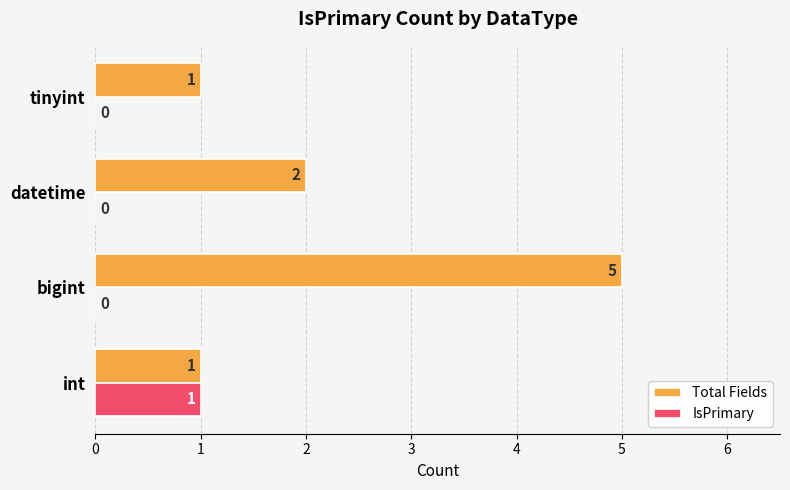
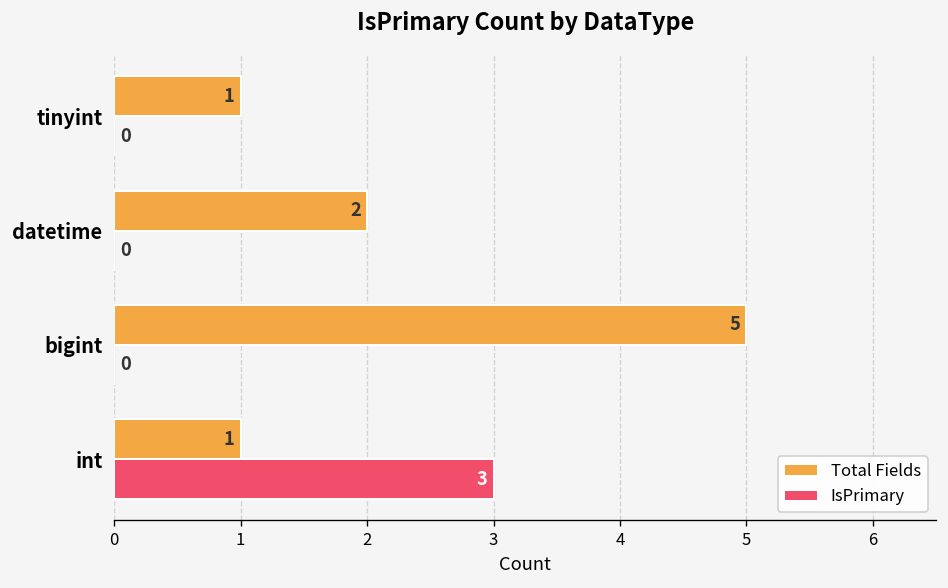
IsPrimary, int: 1 -> 3
